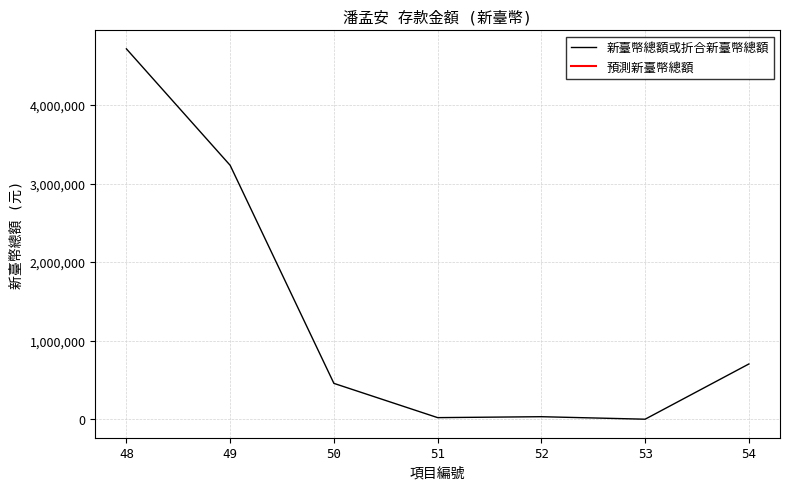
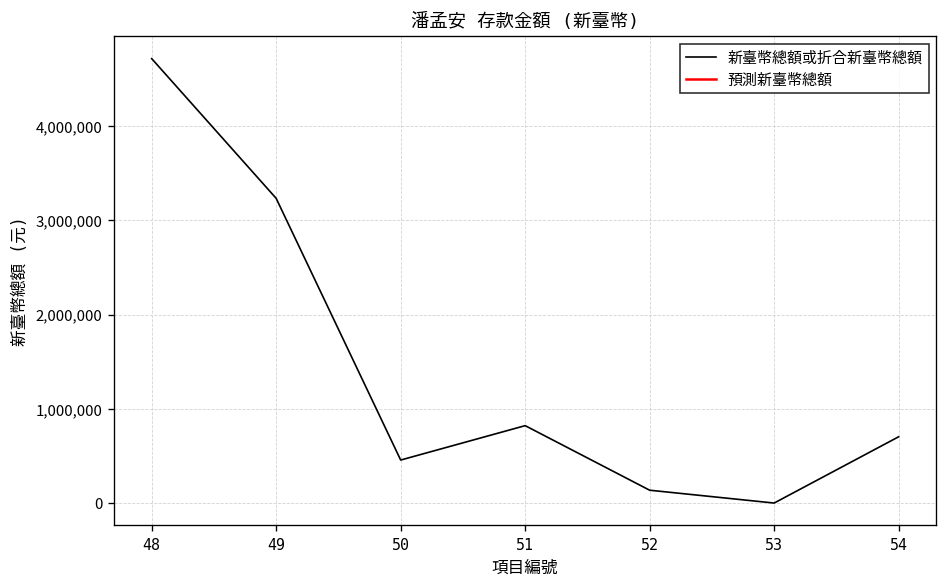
新臺幣總額或折合新臺幣總額, 51: 0 -> 800,000
新臺幣總額或折合新臺幣總額, 52: 0 -> 100,000
